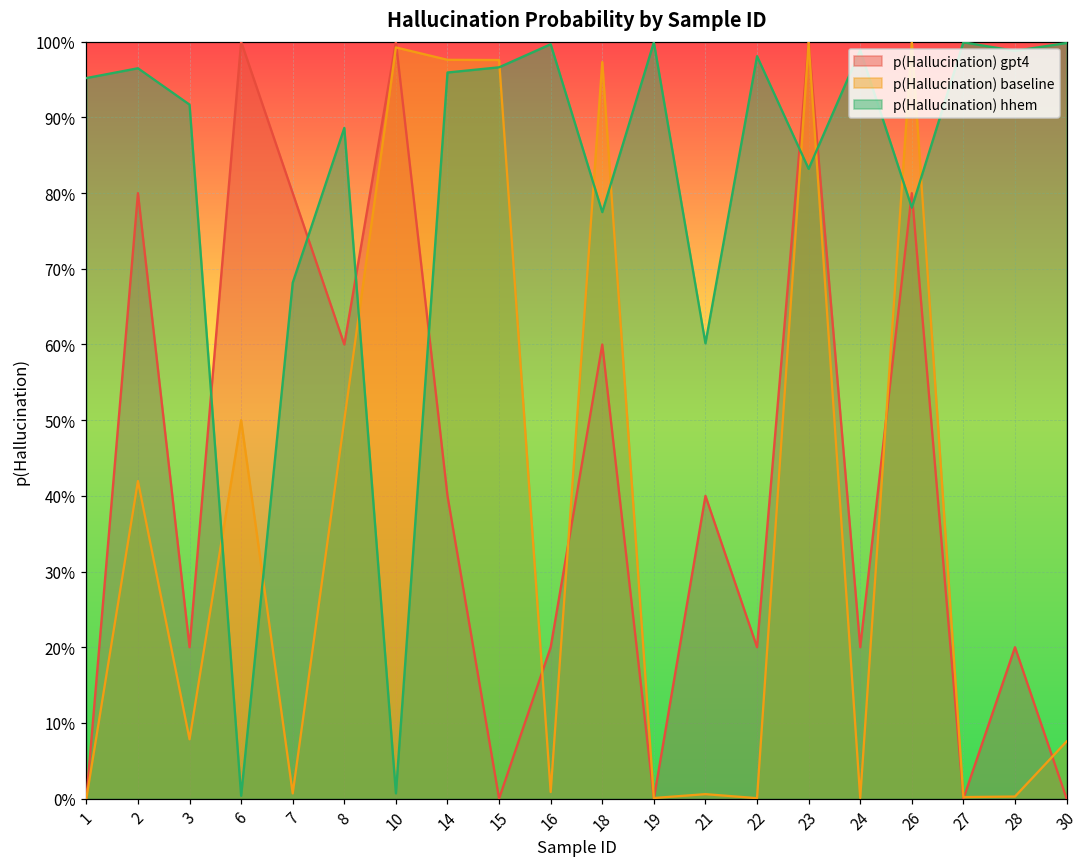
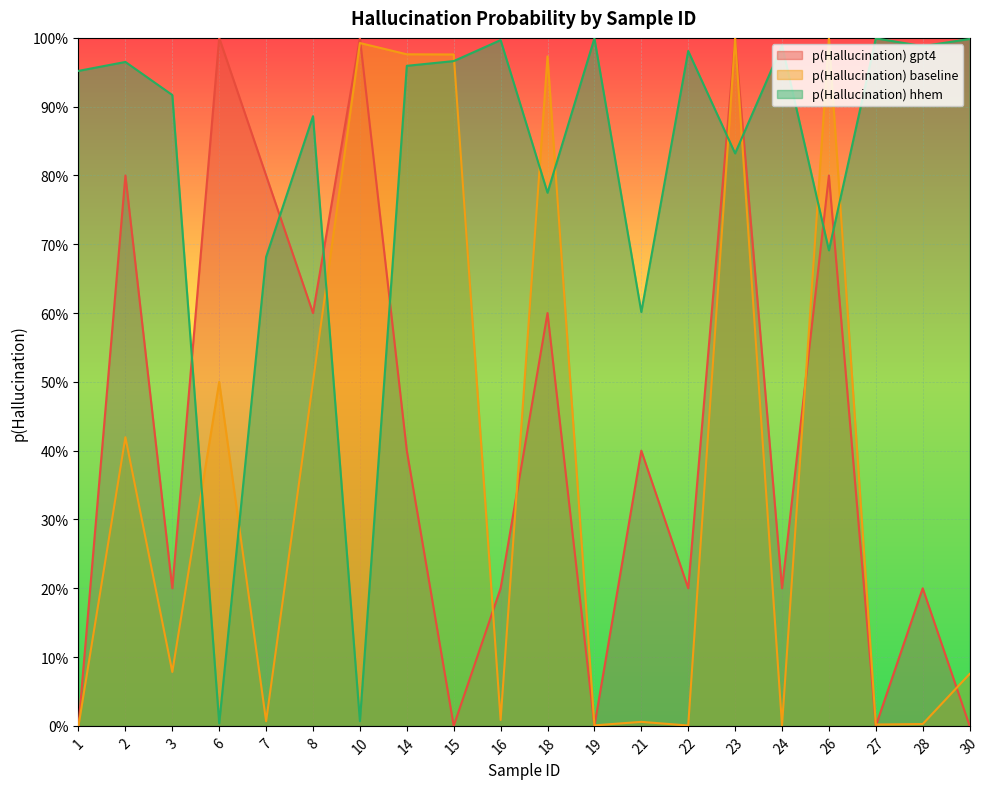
p(Hallucination) hhem, 26: 78% -> 69%
